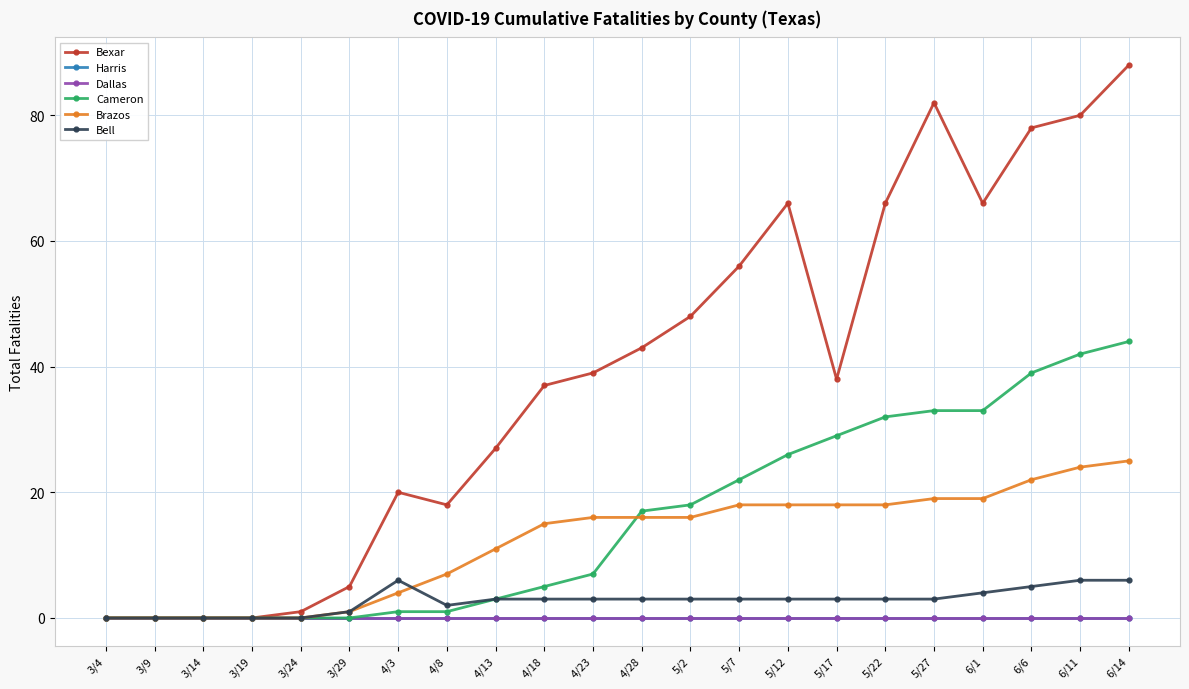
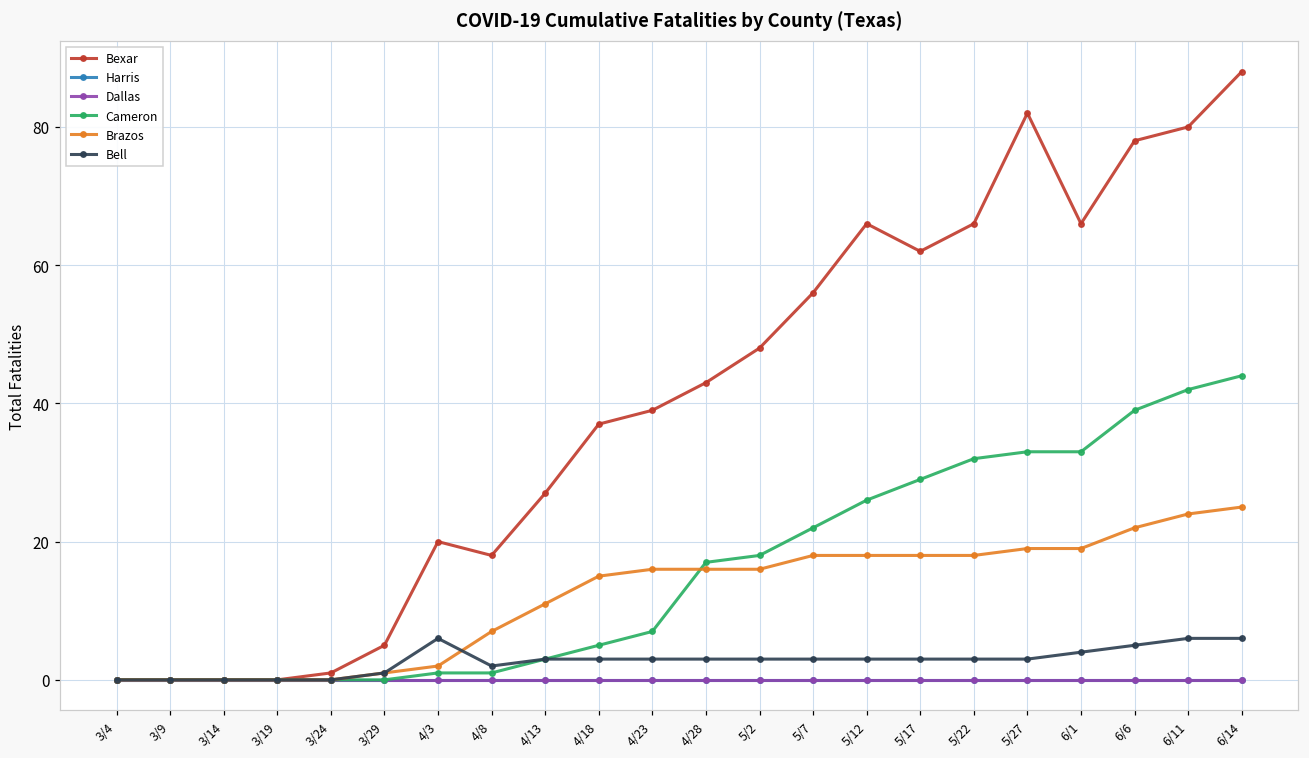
Brazos, 4/3: 4 -> 2
Bexar, 5/17: 38 -> 62
